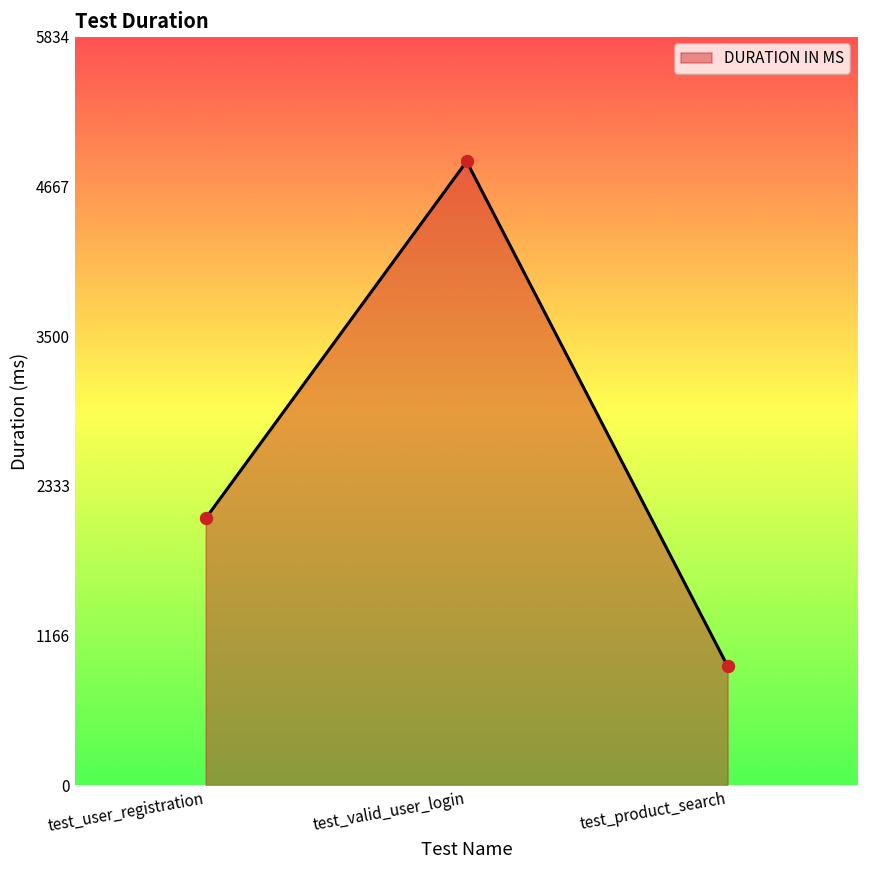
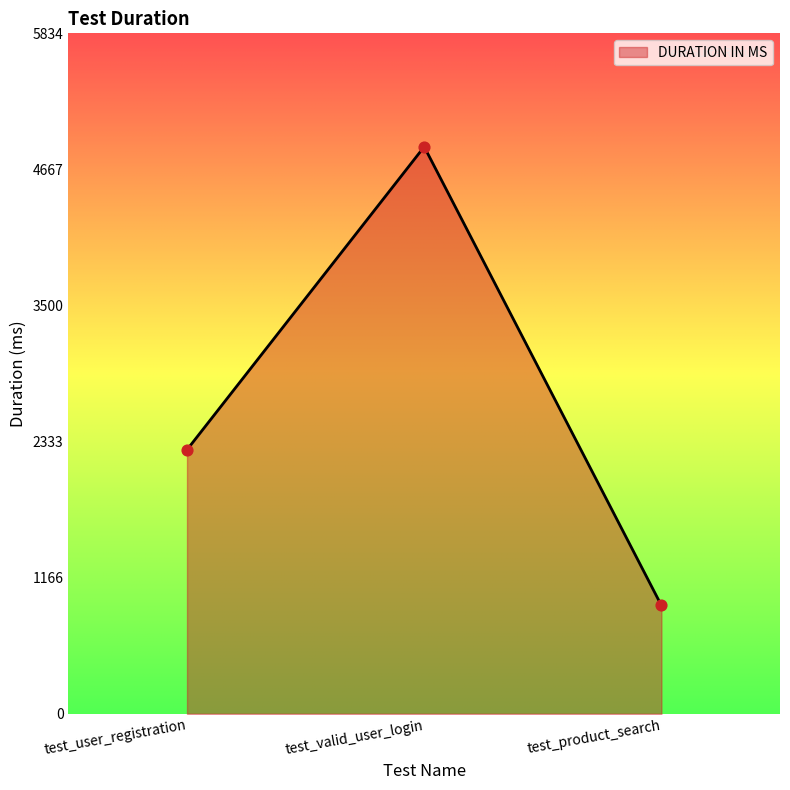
test_user_registration: 2080 -> 2260
